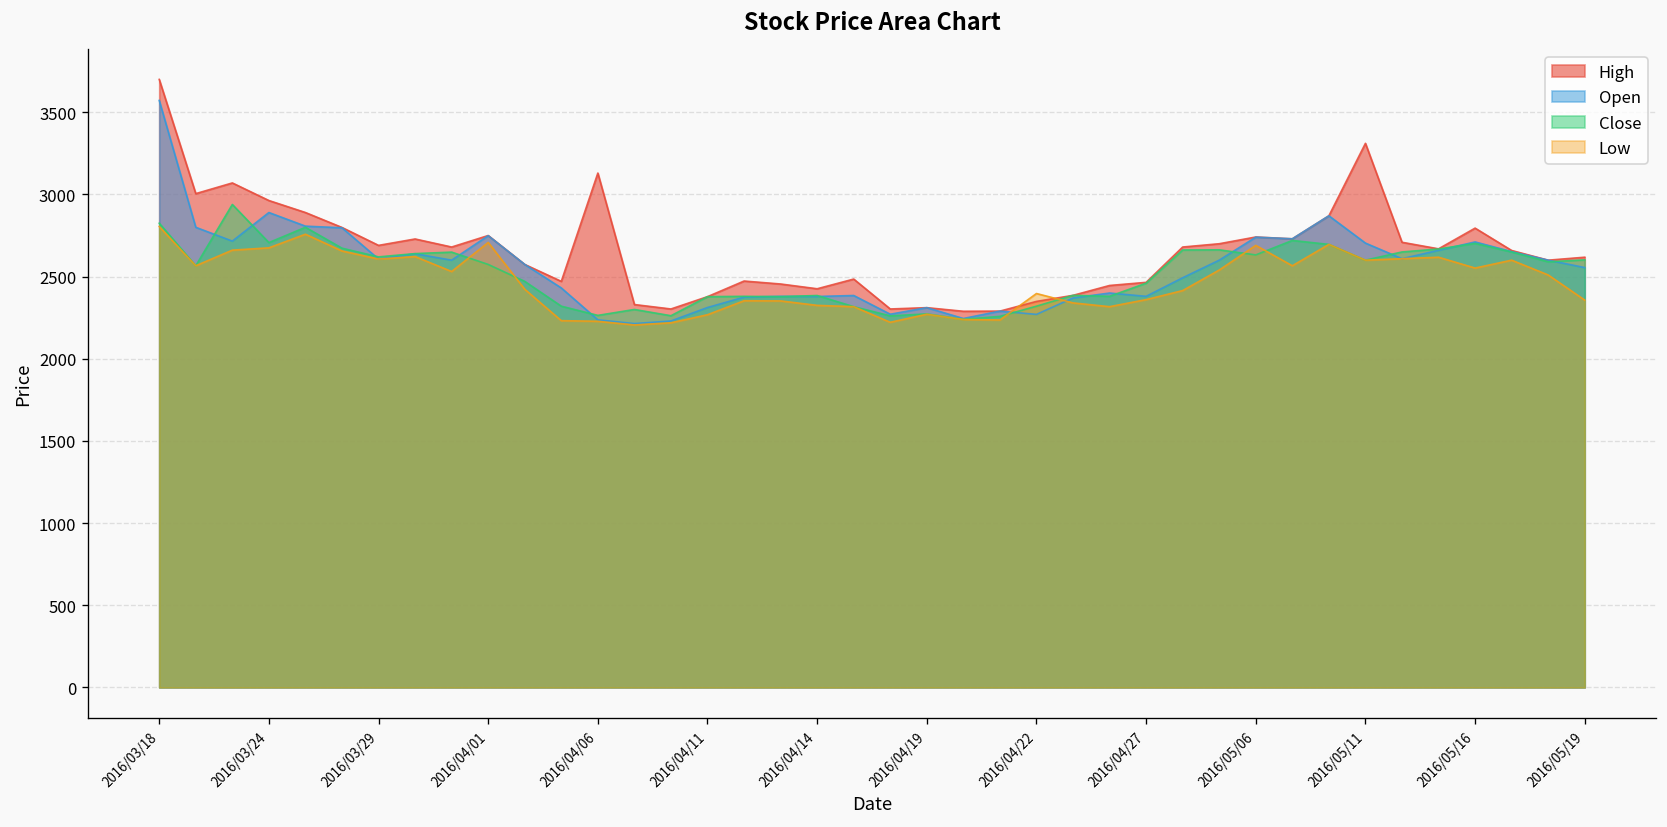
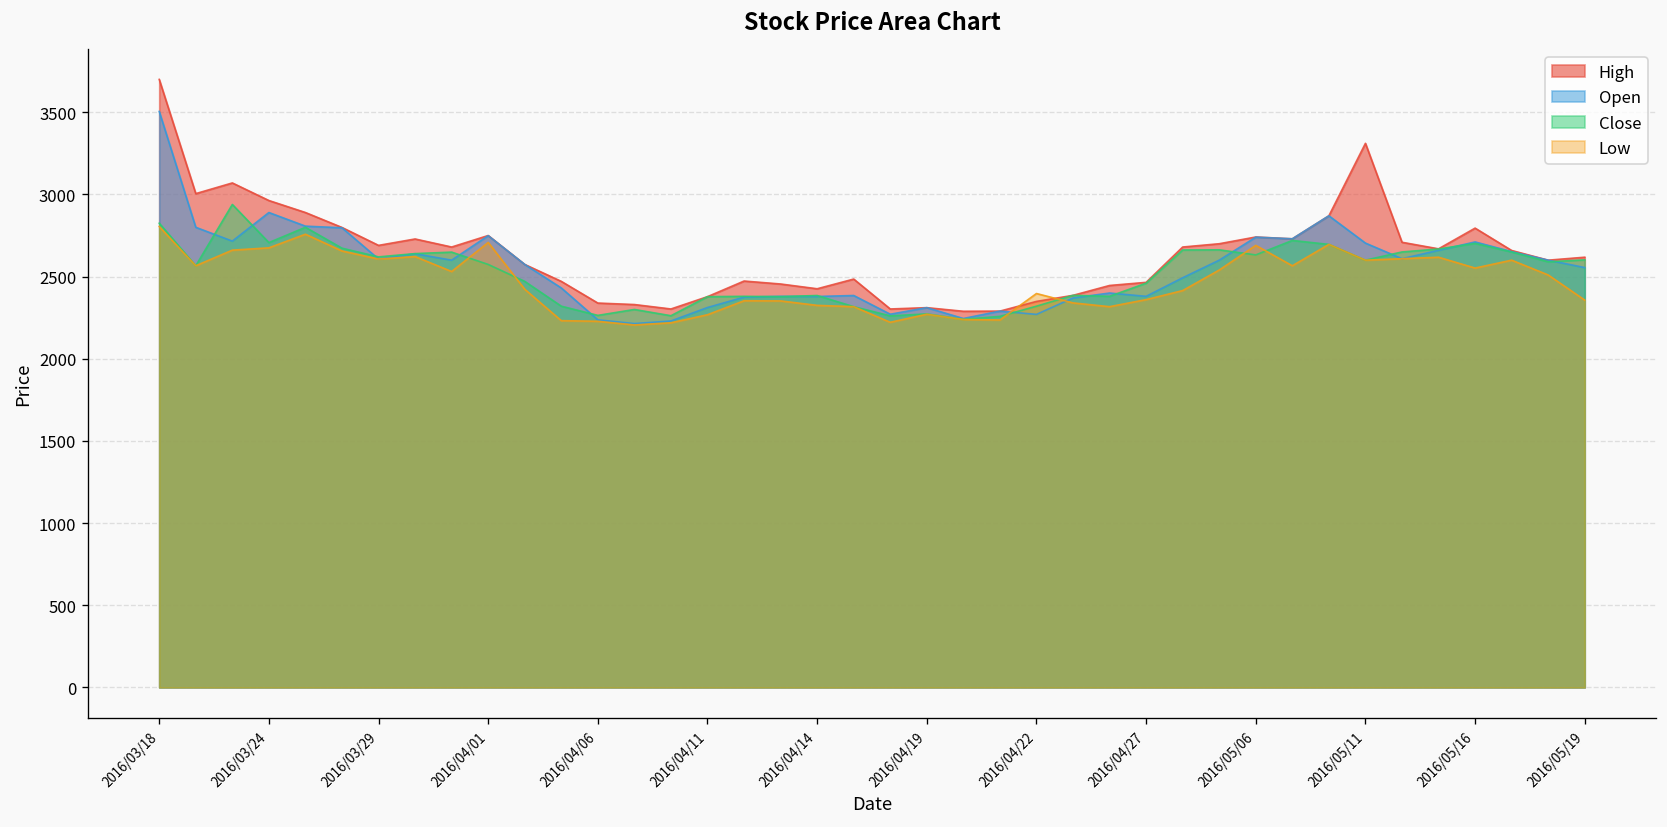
Open, 2016/03/18: 3570 -> 3510
High, 2016/04/06: 3130 -> 2340
